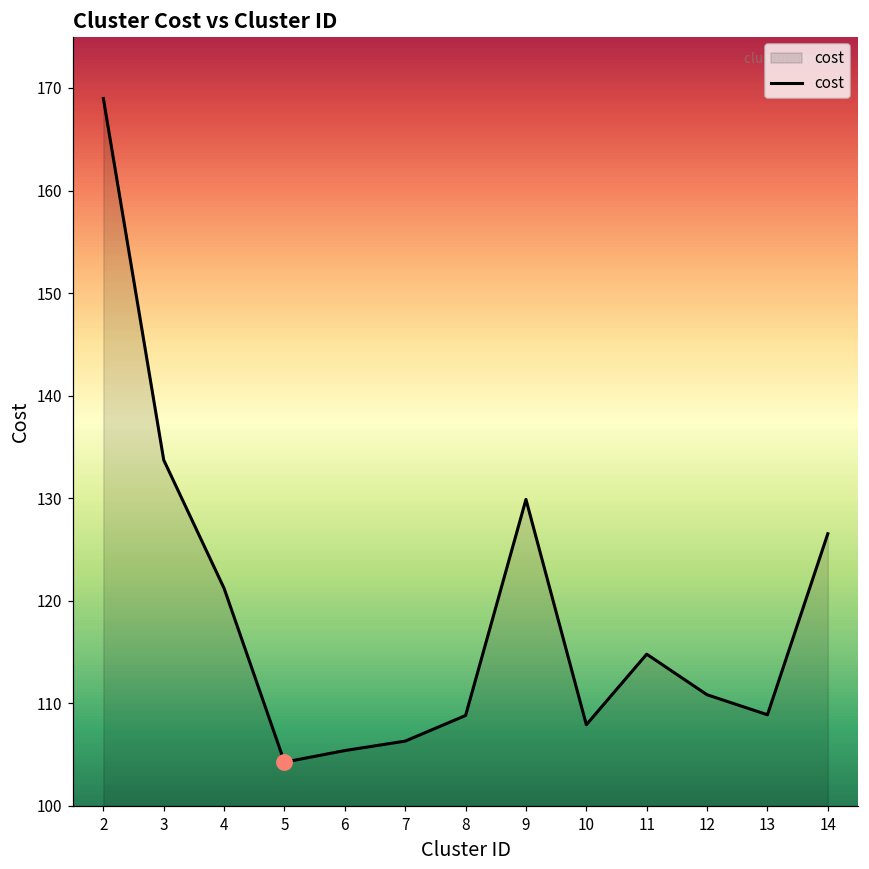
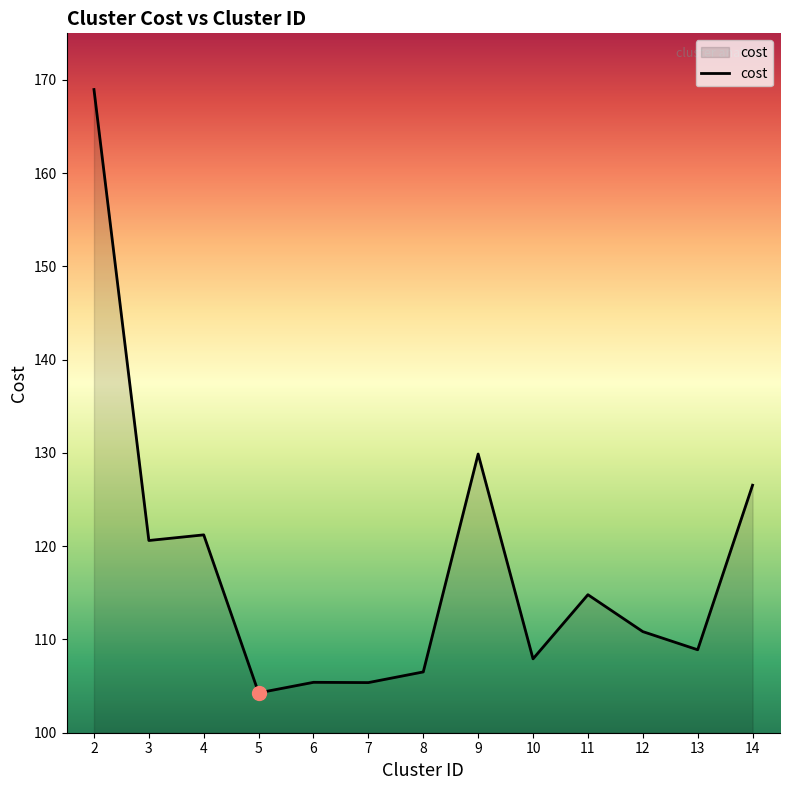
cost, 3: 134 -> 121
cost, 7: 106 -> 105
cost, 8: 109 -> 107
